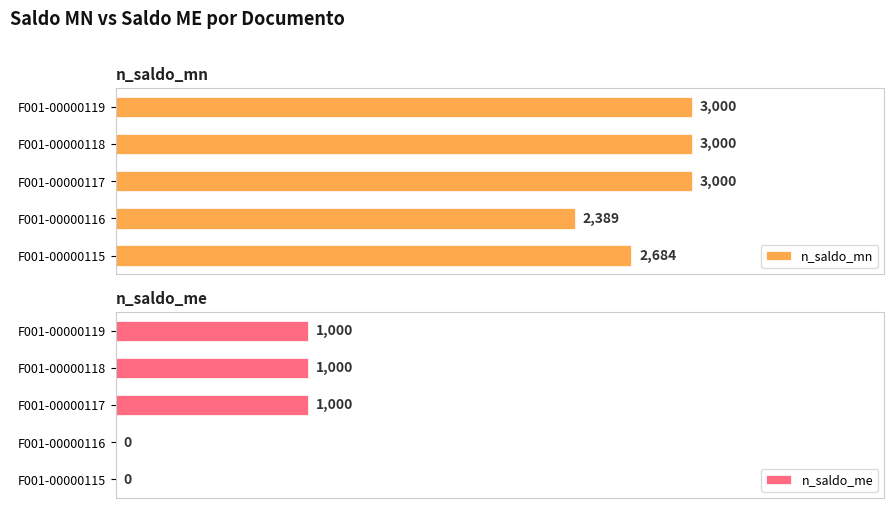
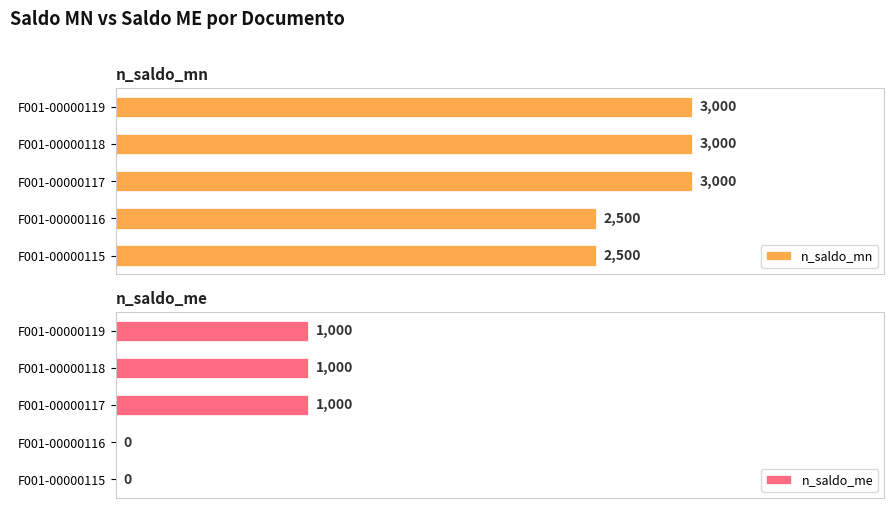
n_saldo_mn, F001-00000116: 2,389 -> 2,500
n_saldo_mn, F001-00000115: 2,684 -> 2,500
